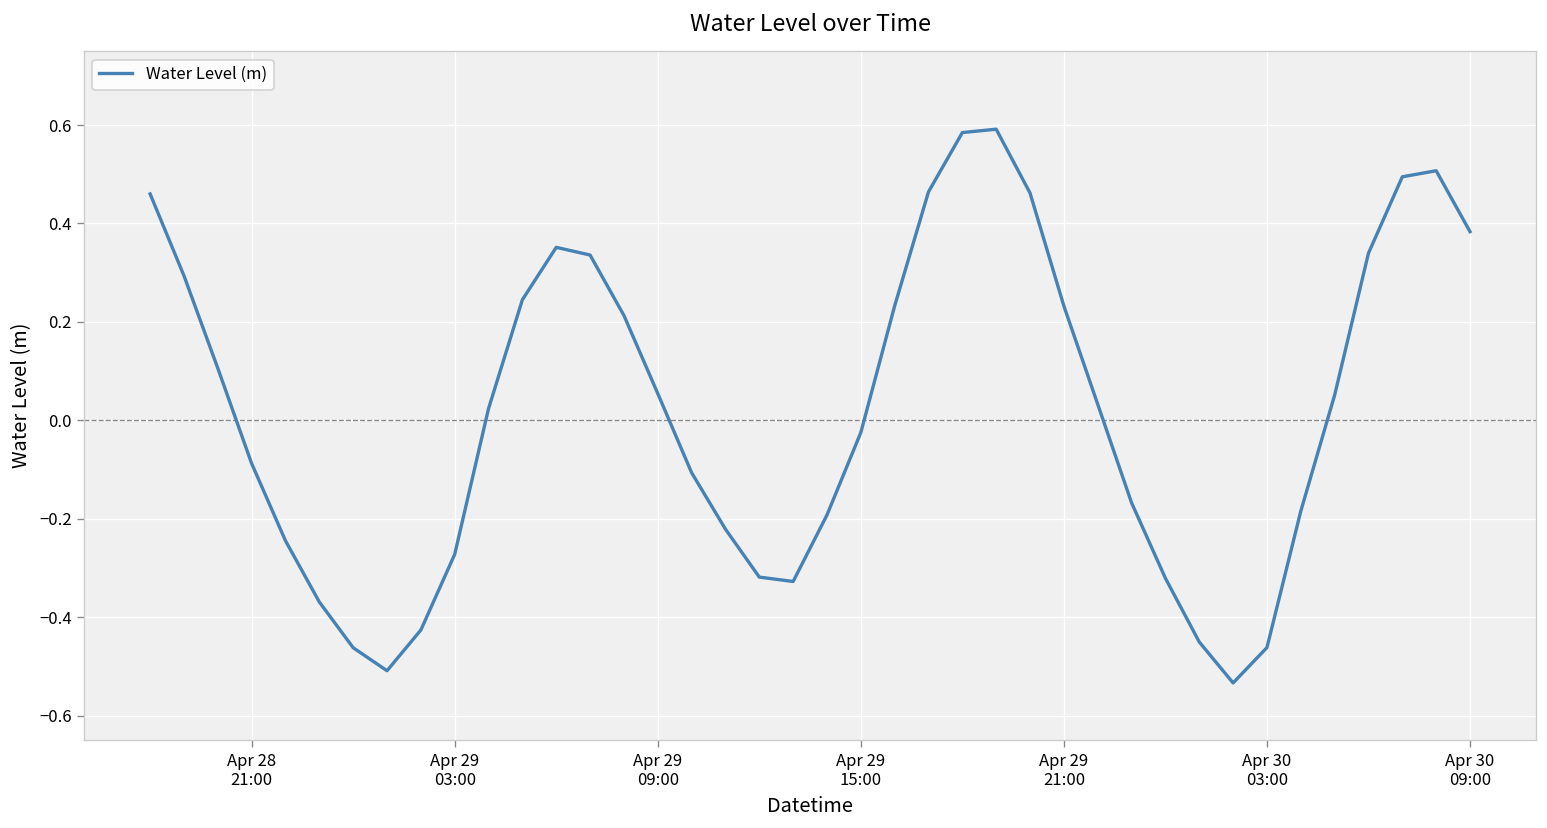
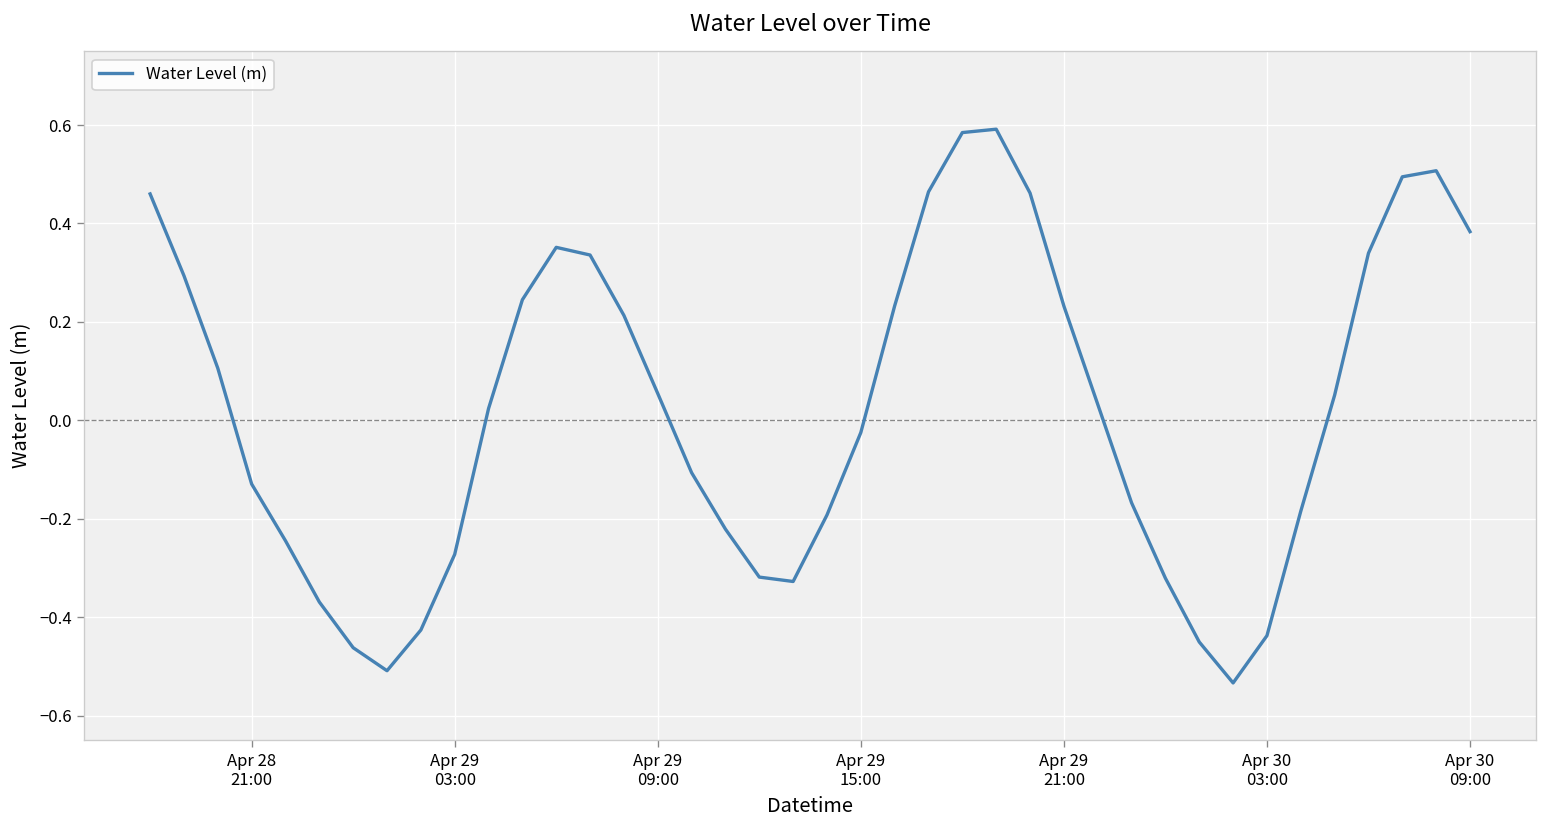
Apr 28 21:00: -0.09 -> -0.13
Apr 30 03:00: -0.46 -> -0.44
